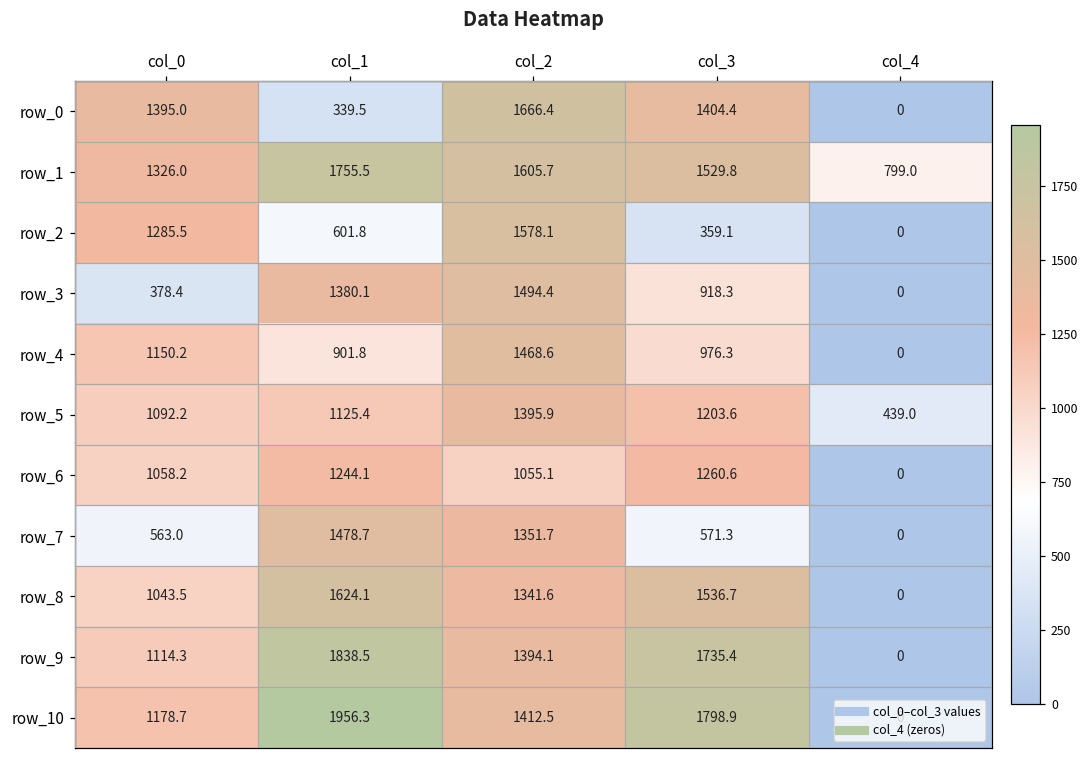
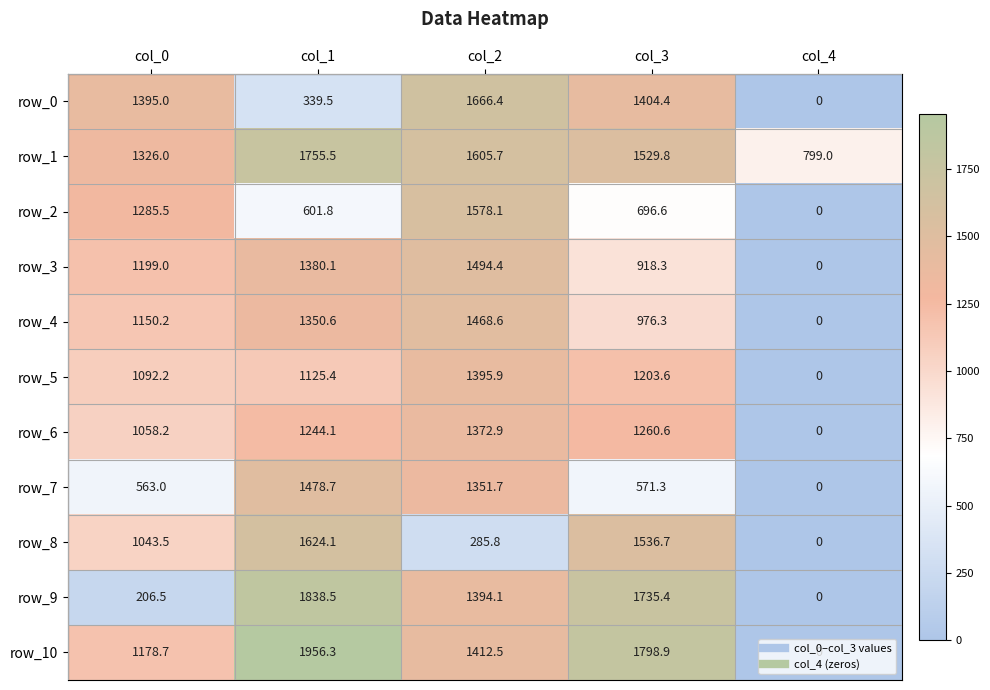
row_2, col_3: 359.1 -> 696.6
row_3, col_0: 378.4 -> 1199.0
row_4, col_1: 901.8 -> 1350.6
row_5, col_4: 439.0 -> 0
row_6, col_2: 1055.1 -> 1372.9
row_8, col_2: 1341.6 -> 285.8
row_9, col_0: 1114.3 -> 206.5
